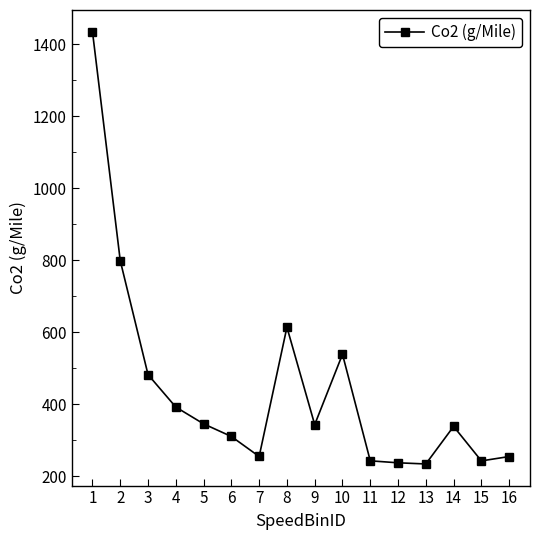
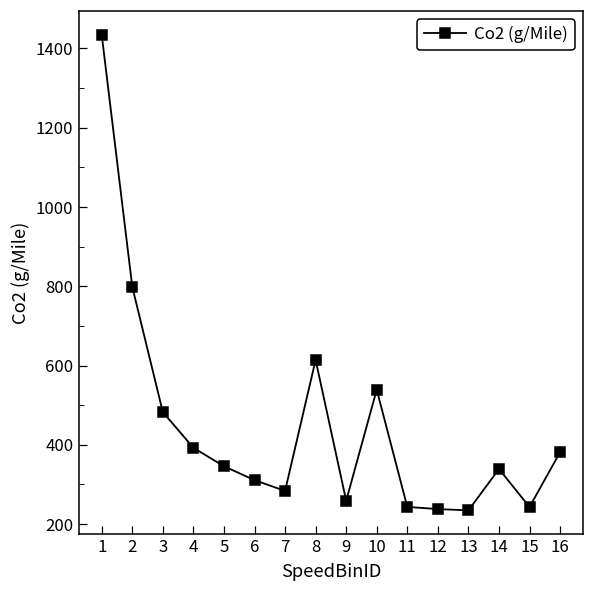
7: 260 -> 280
9: 340 -> 260
16: 260 -> 380
